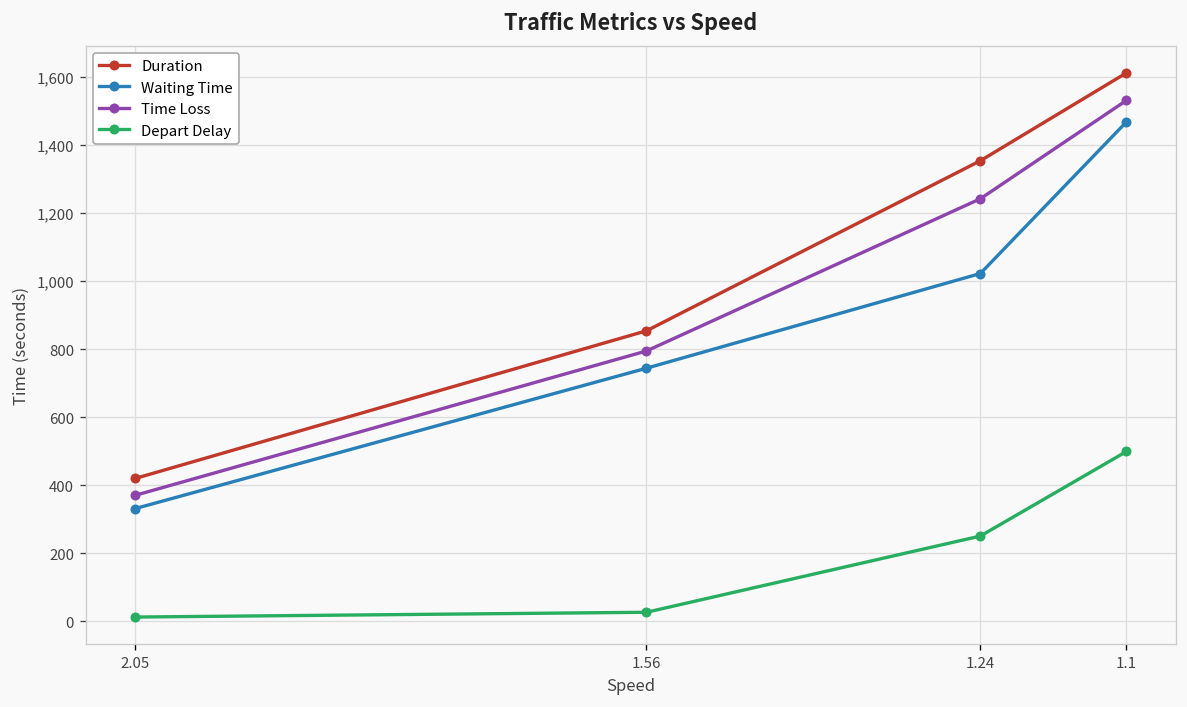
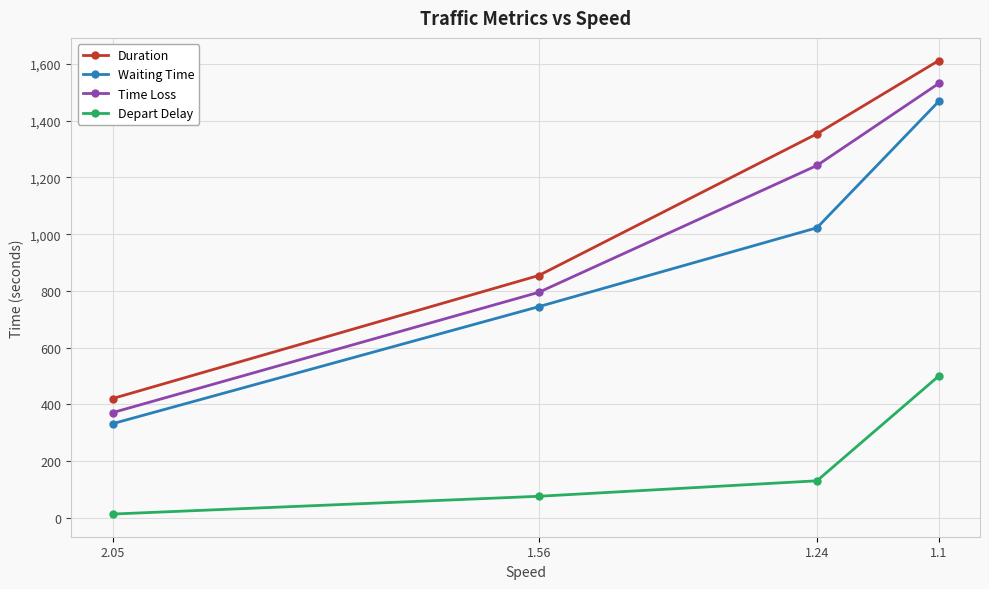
Depart Delay, 1.56: 30 -> 80
Depart Delay, 1.24: 250 -> 130
